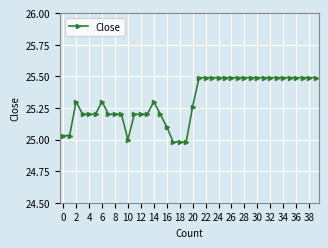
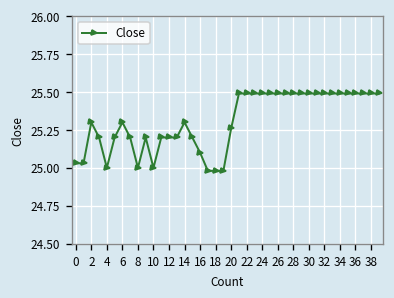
4: 25.2 -> 25.0
8: 25.2 -> 25.0
